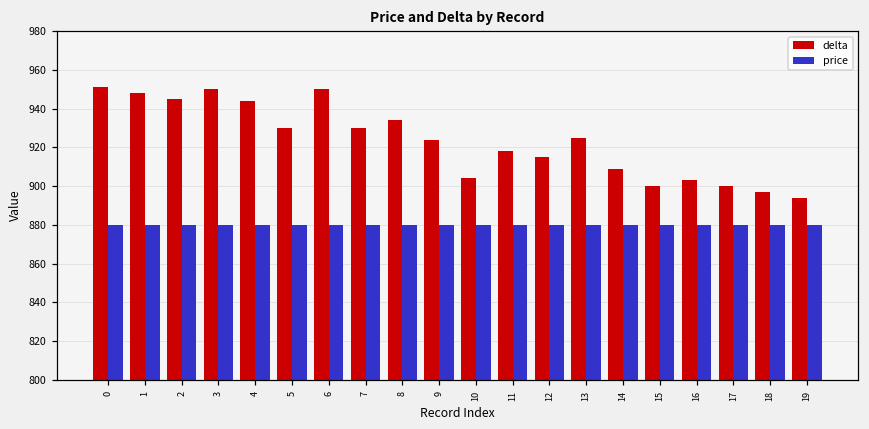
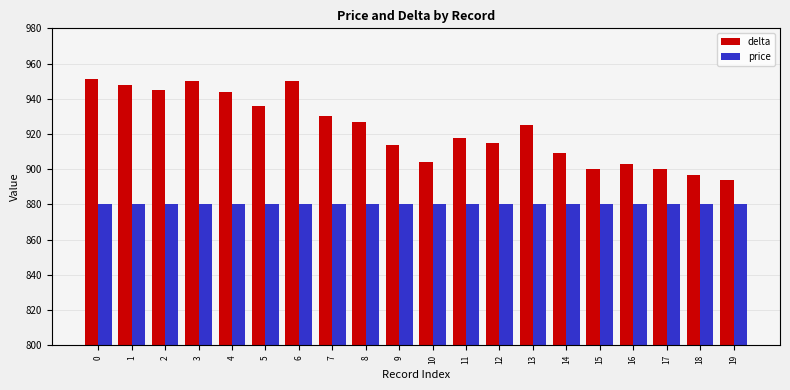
delta, 5: 930 -> 936
delta, 8: 934 -> 927
delta, 9: 924 -> 914
